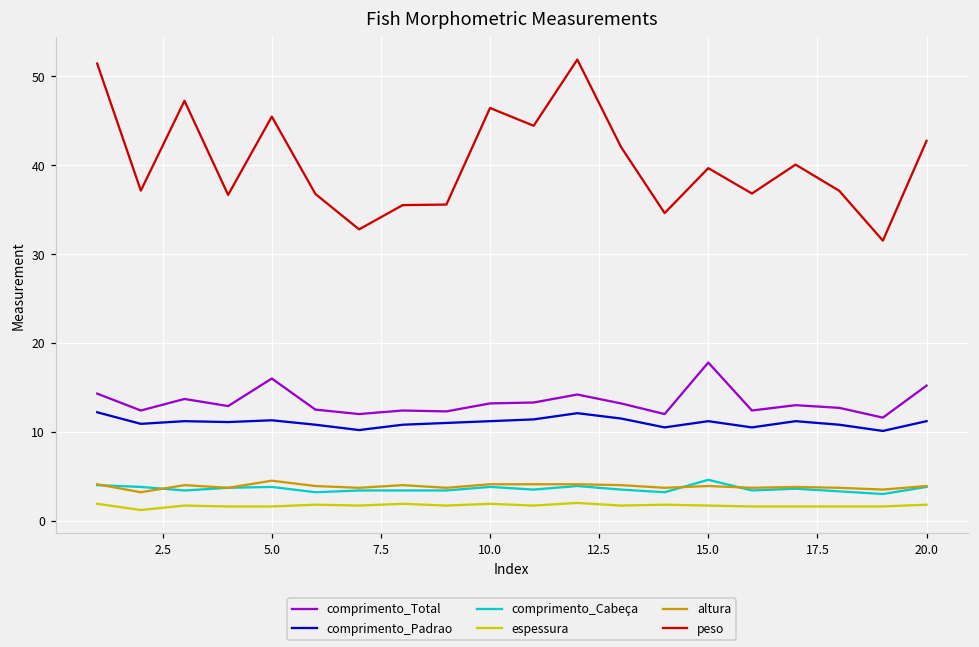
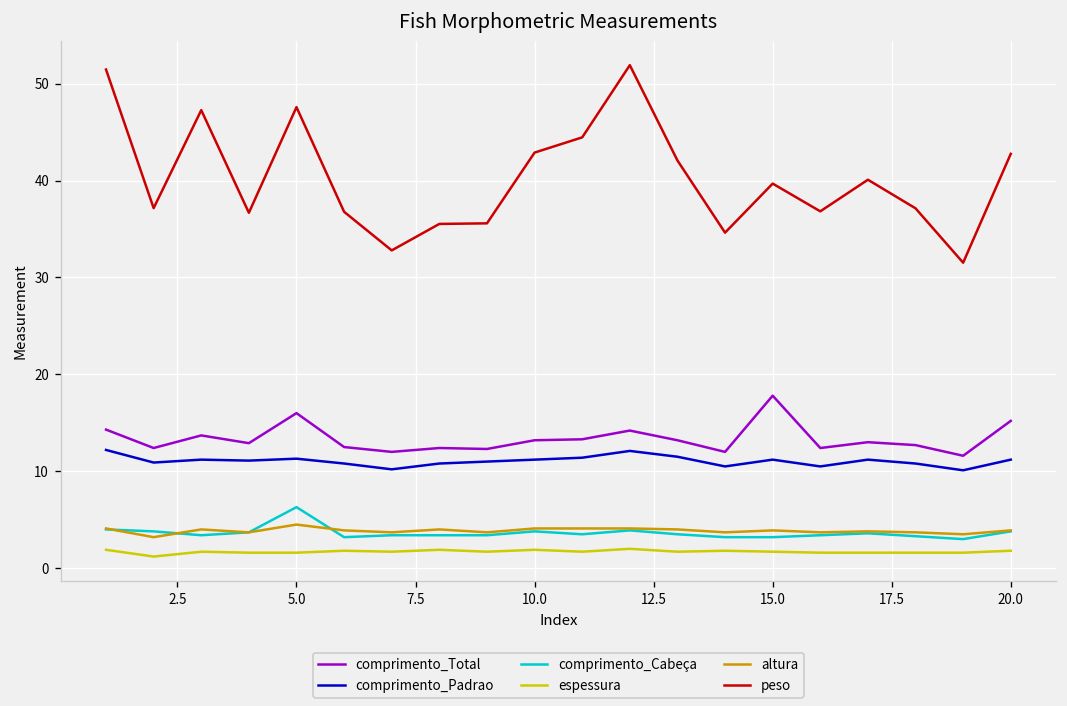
comprimento_Cabeça, 5.0: 4 -> 6
peso, 5.0: 45 -> 48
peso, 10.0: 46 -> 43
comprimento_Cabeça, 15.0: 5 -> 3
